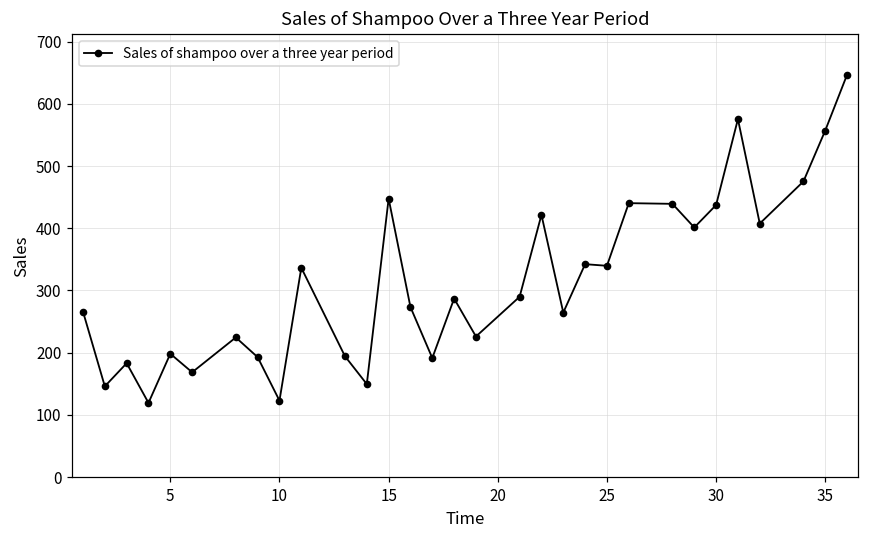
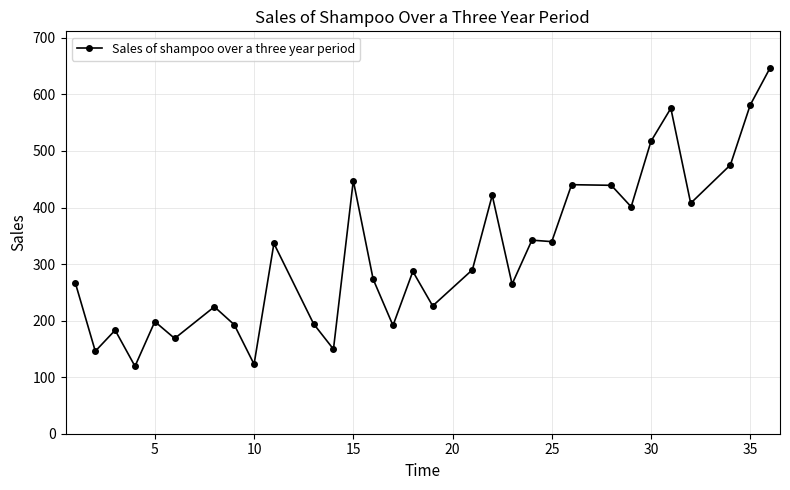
30: 440 -> 520
35: 560 -> 580
